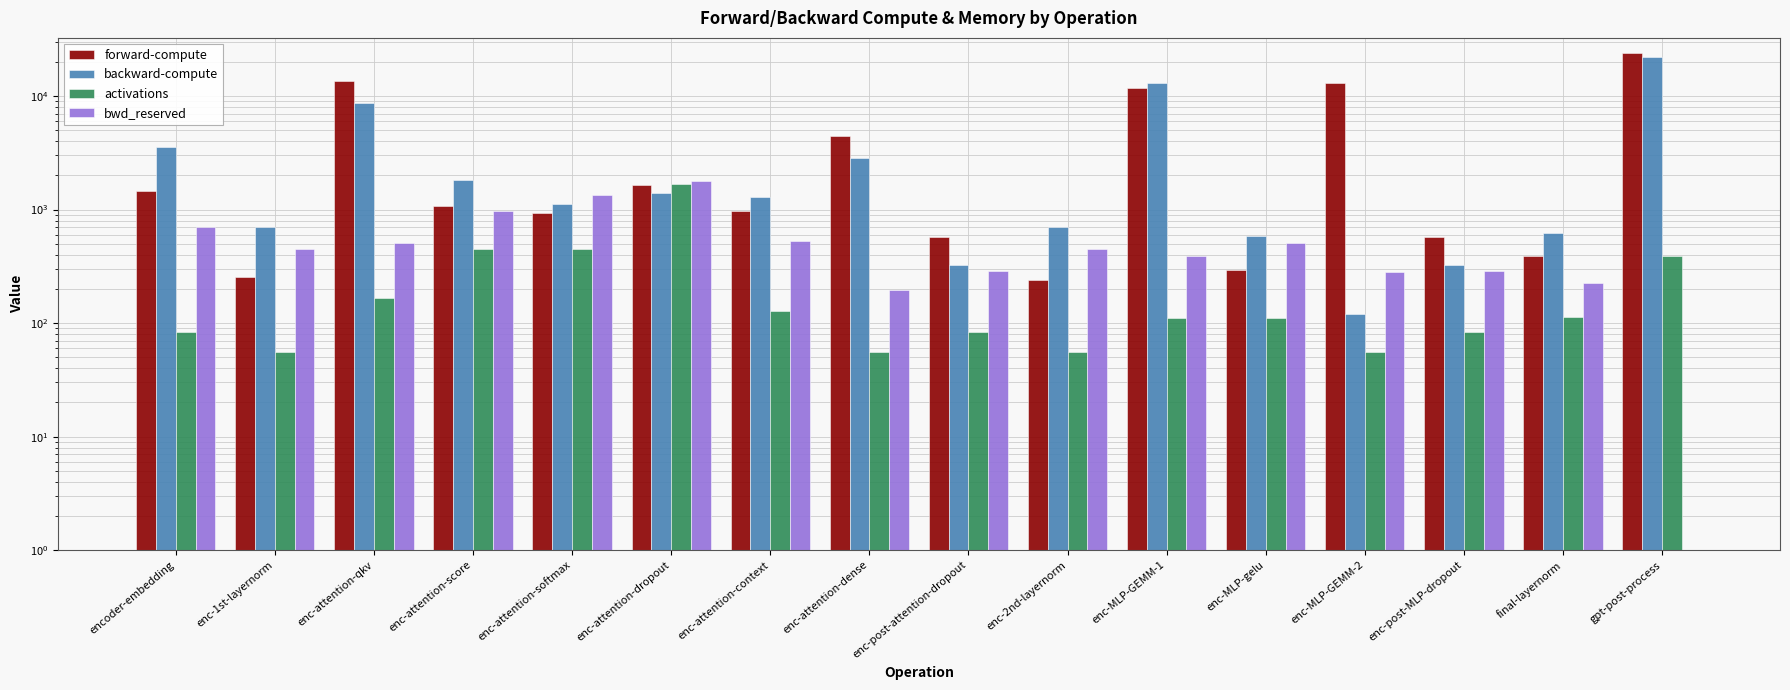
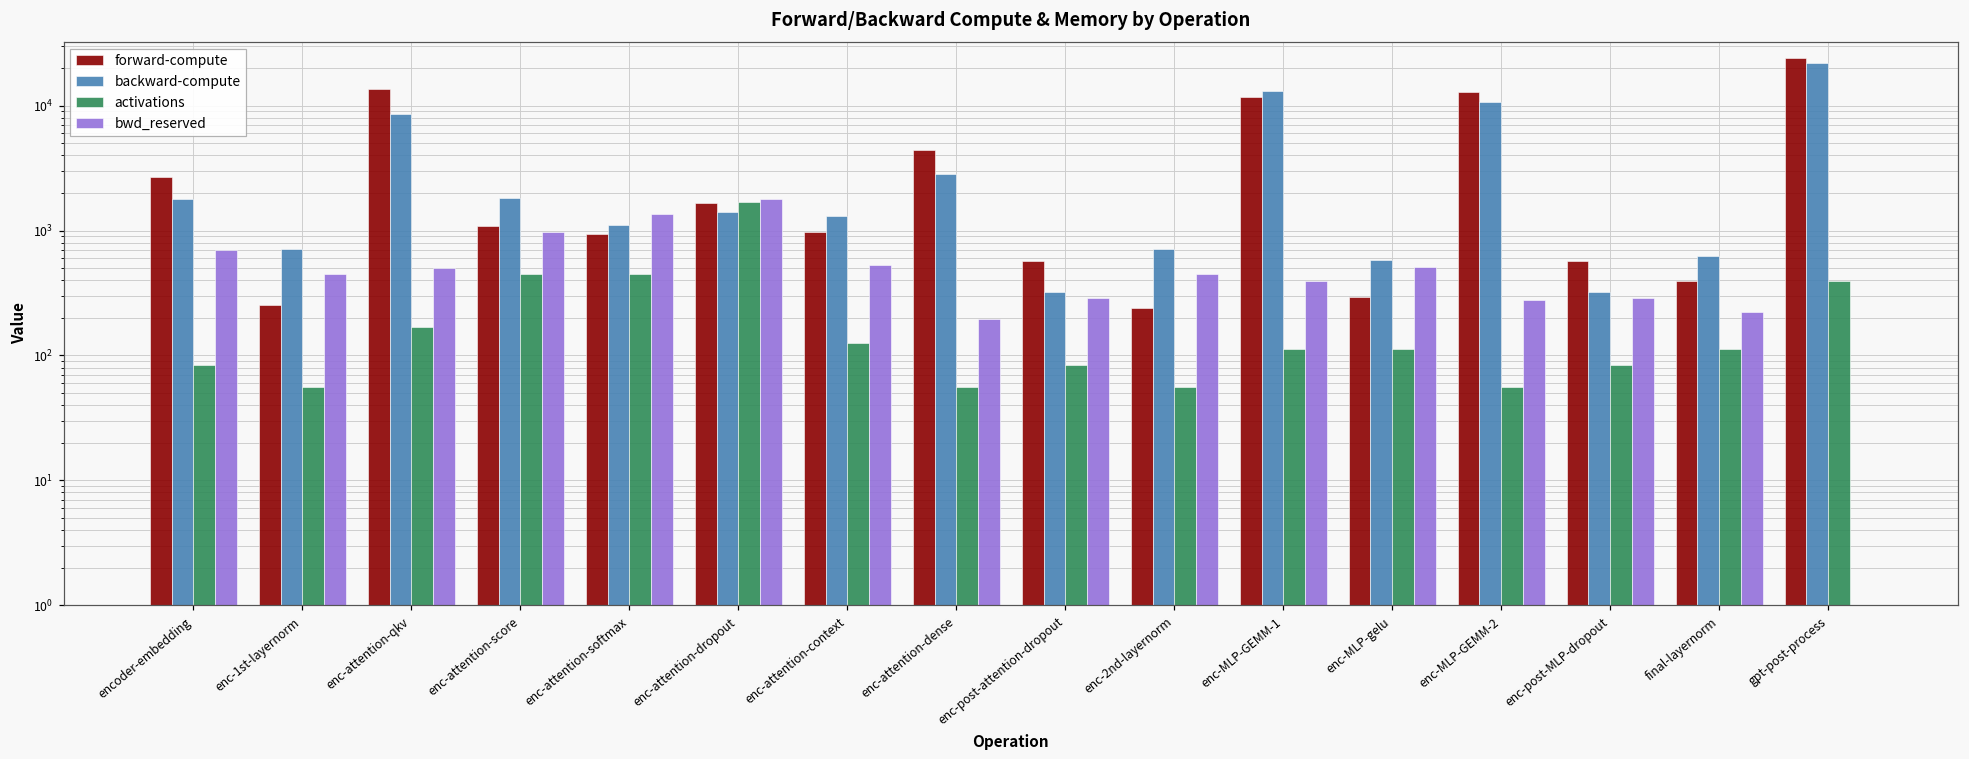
forward-compute, encoder-embedding: 1500 -> 2700
backward-compute, encoder-embedding: 3600 -> 1800
backward-compute, enc-MLP-GEMM-2: 120 -> 11000
